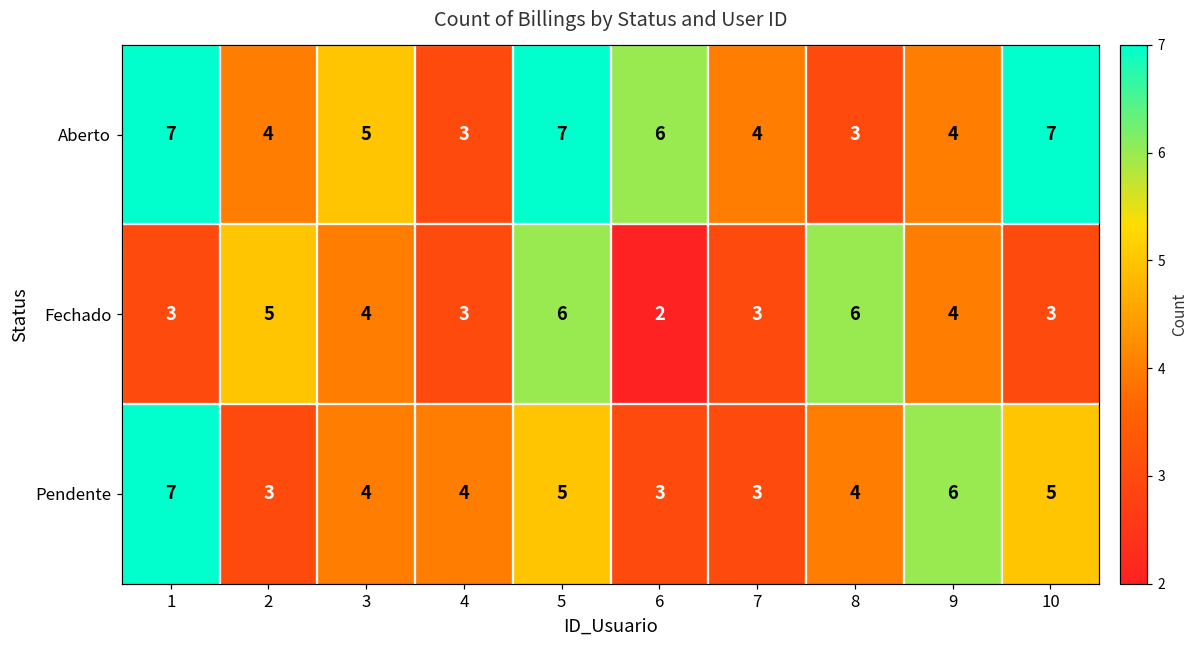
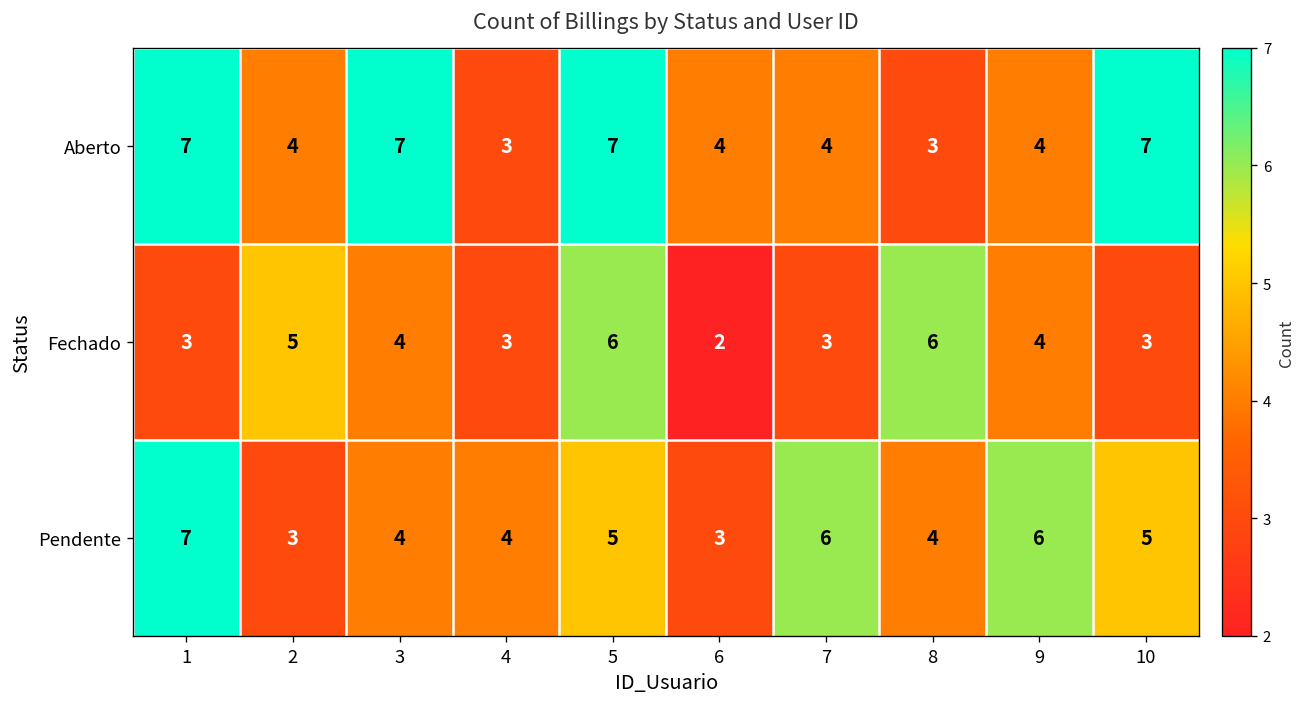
Aberto, 3: 5 -> 7
Aberto, 6: 6 -> 4
Pendente, 7: 3 -> 6
